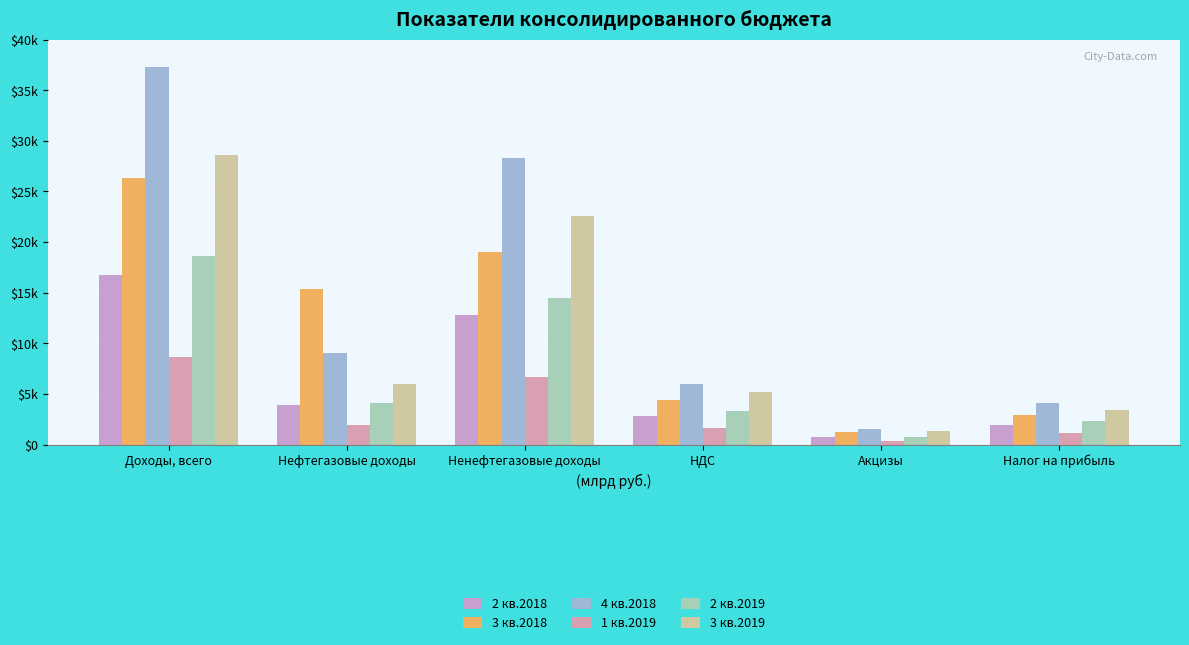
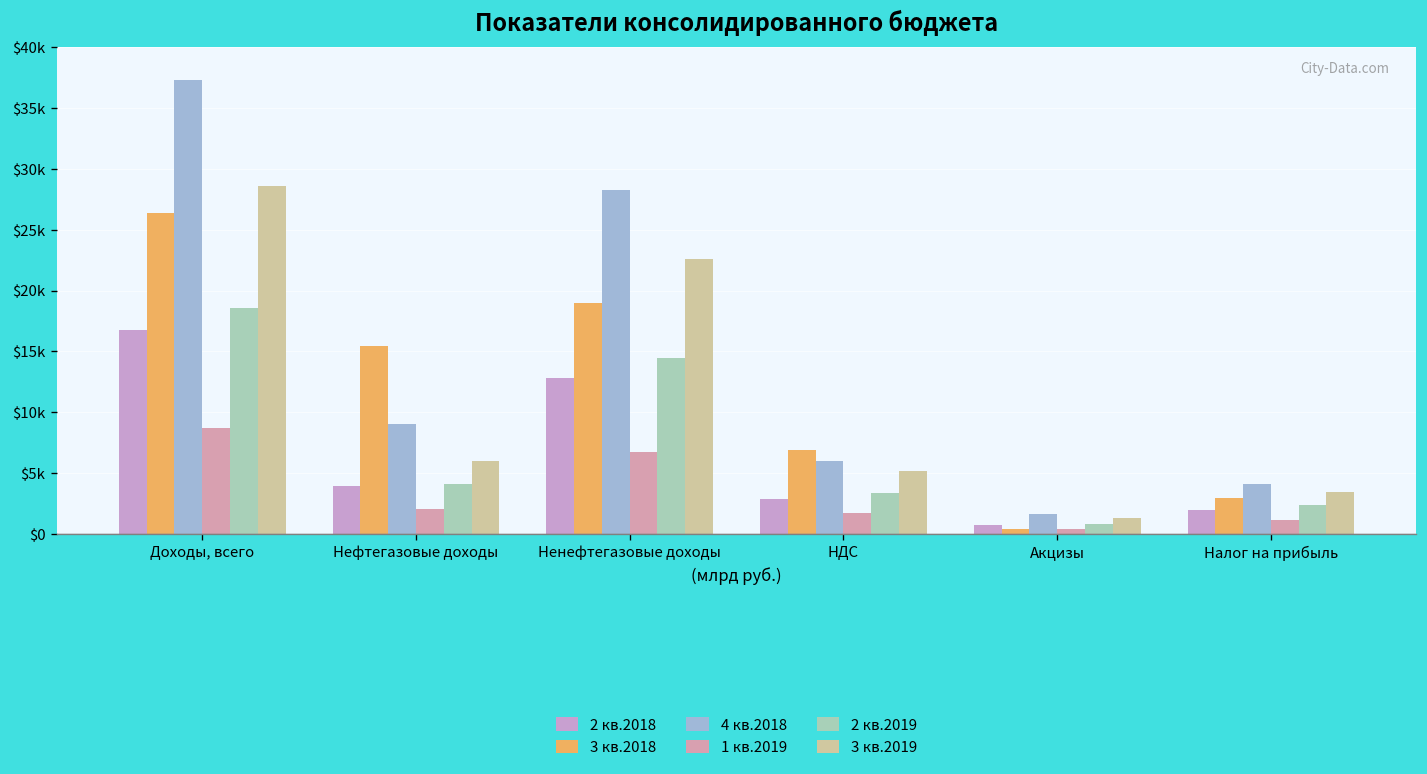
3 кв.2018, НДС: $4400 -> $6900
3 кв.2018, Акцизы: $1200 -> $400
